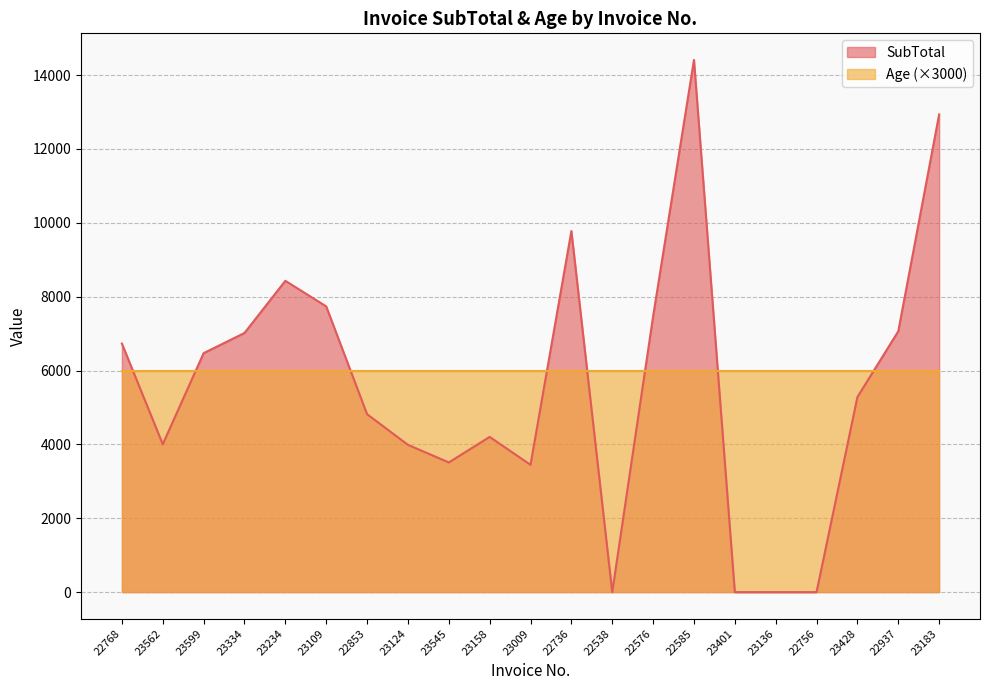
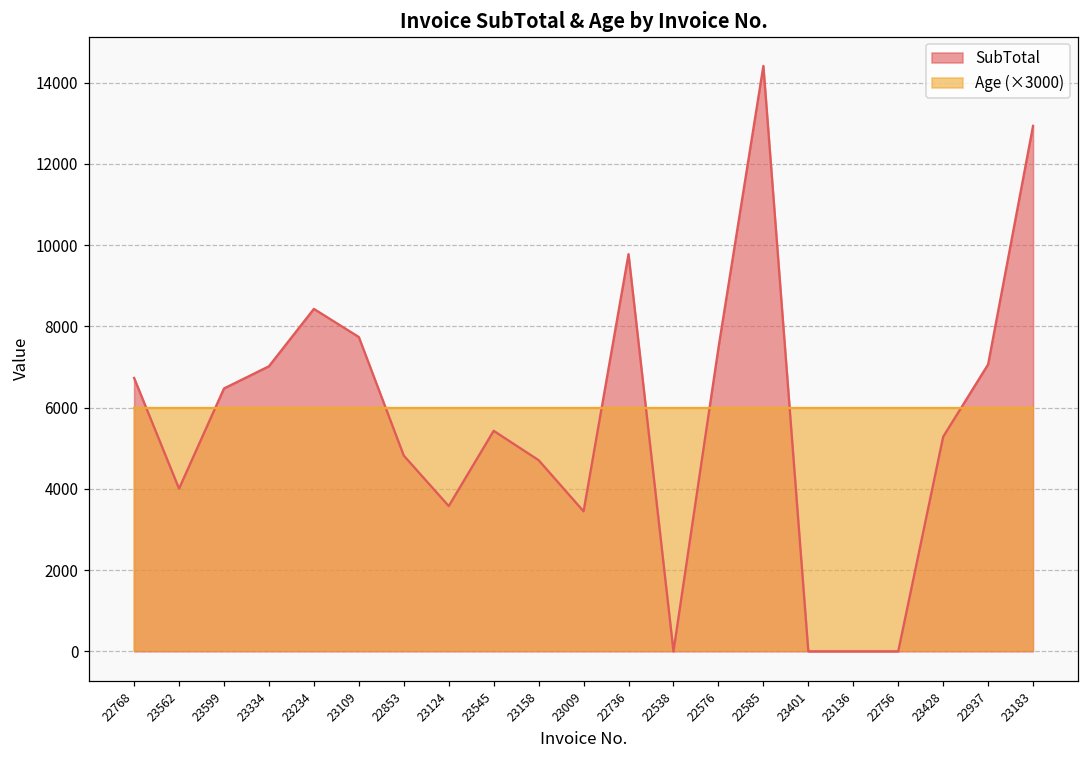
SubTotal, 23124: 4000 -> 3600
SubTotal, 23545: 3500 -> 5400
SubTotal, 23158: 4200 -> 4700
